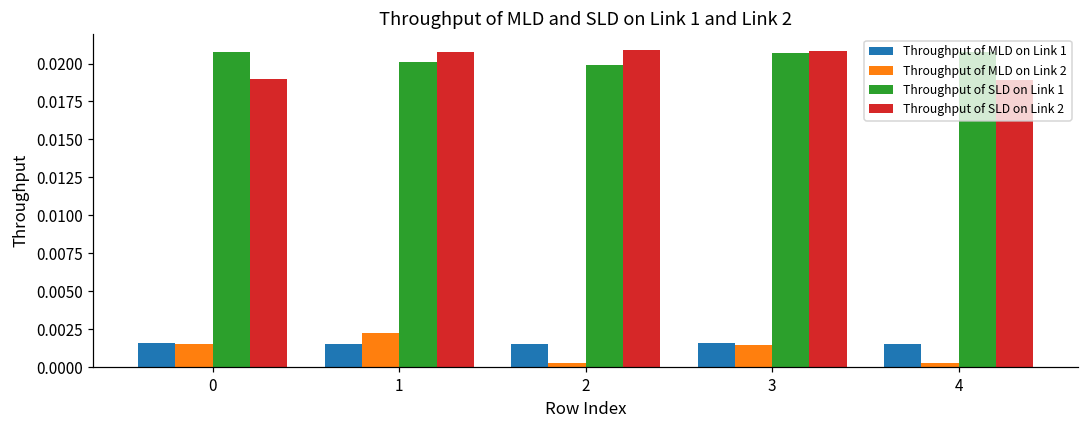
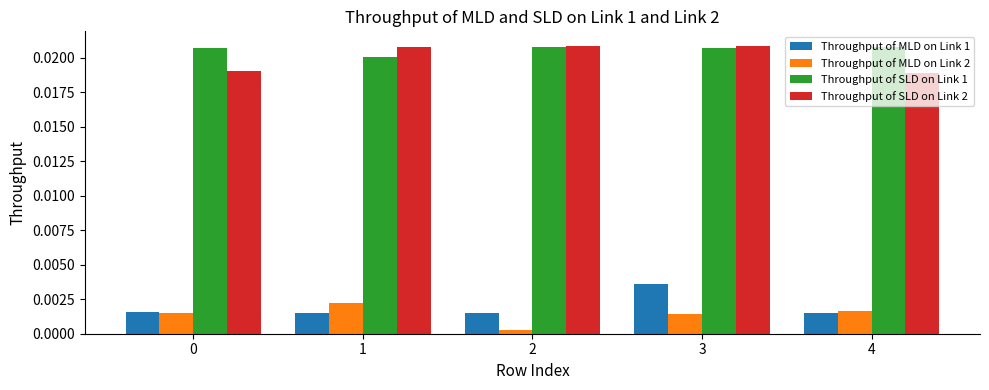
Throughput of SLD on Link 1, 2: 0.0199 -> 0.0207
Throughput of MLD on Link 1, 3: 0.0016 -> 0.0036
Throughput of MLD on Link 2, 4: 0.0003 -> 0.0016
